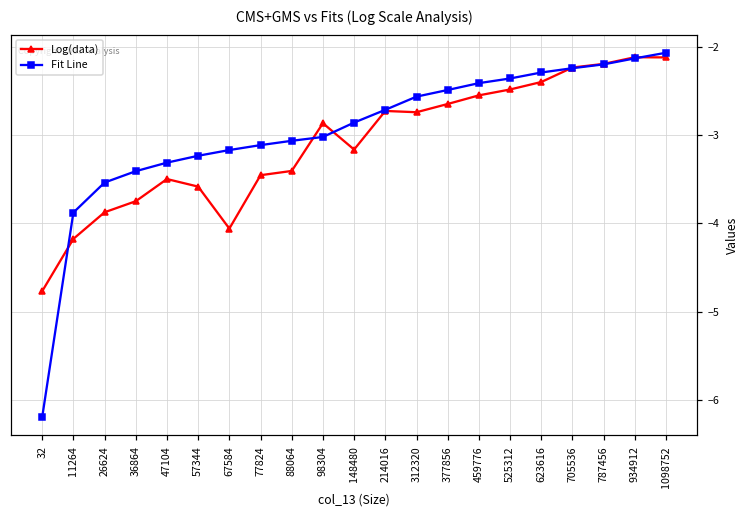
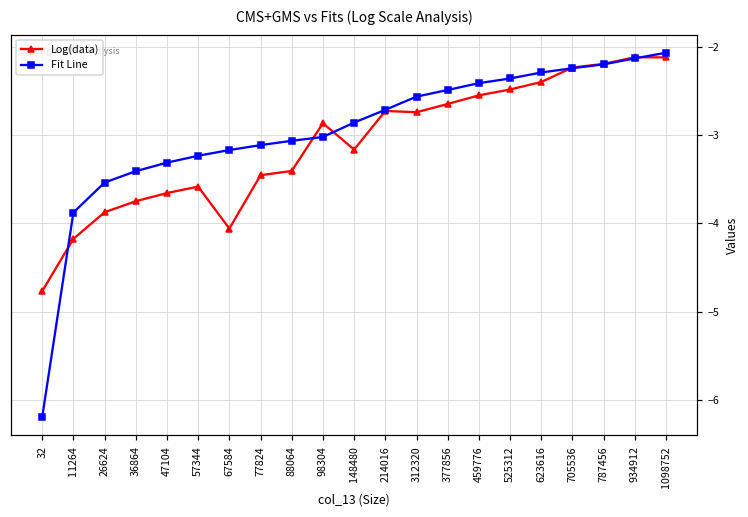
Log(data), 47104: -3.5 -> -3.7
